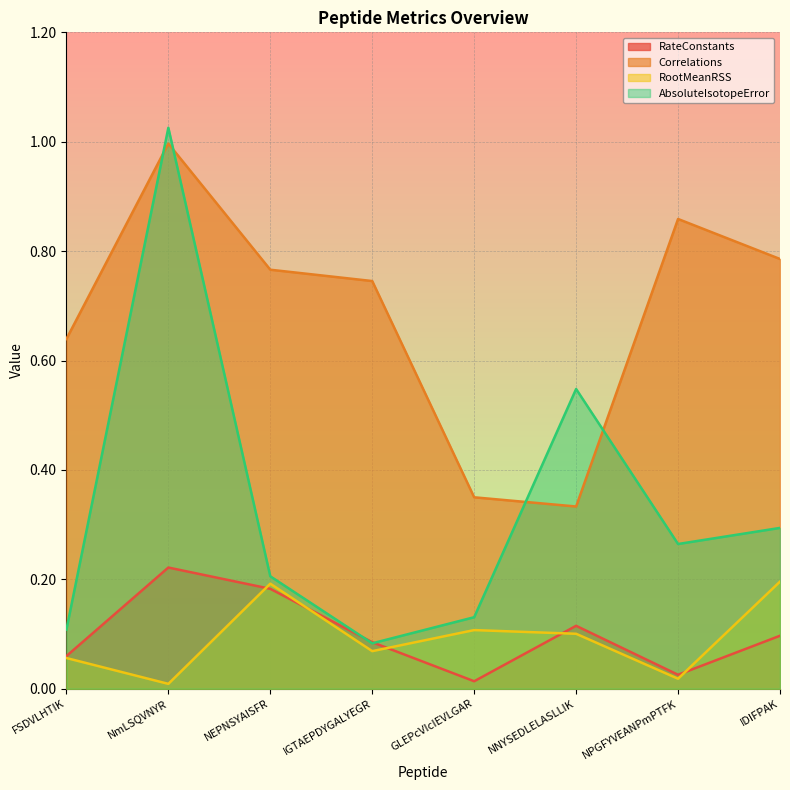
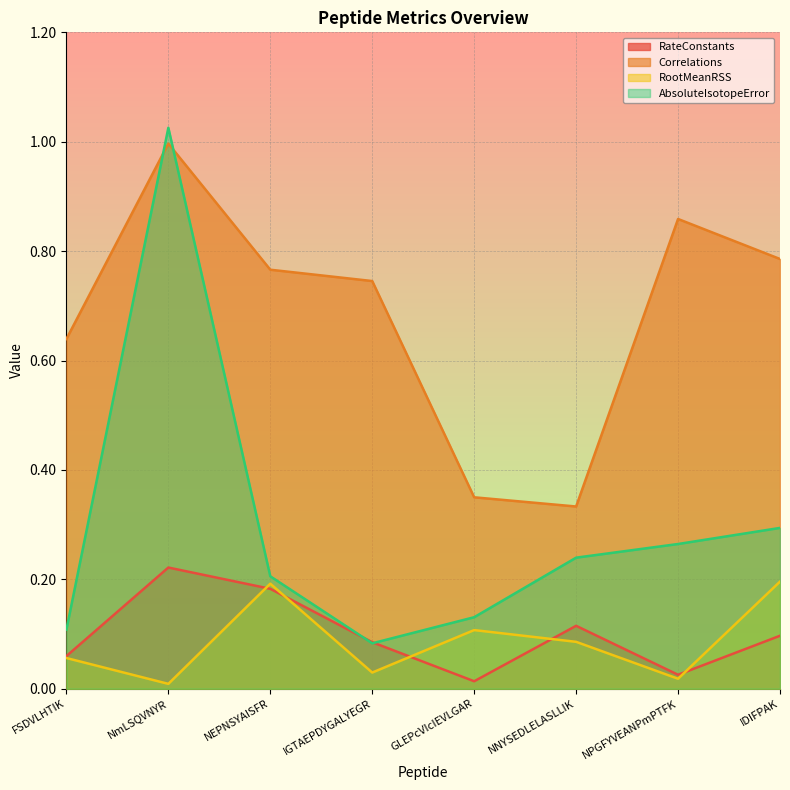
RootMeanRSS, IGTAEPDYGALYEGR: 0.07 -> 0.03
RootMeanRSS, NNYSEDLELASLLIK: 0.10 -> 0.09
AbsoluteIsotopeError, NNYSEDLELASLLIK: 0.55 -> 0.24
